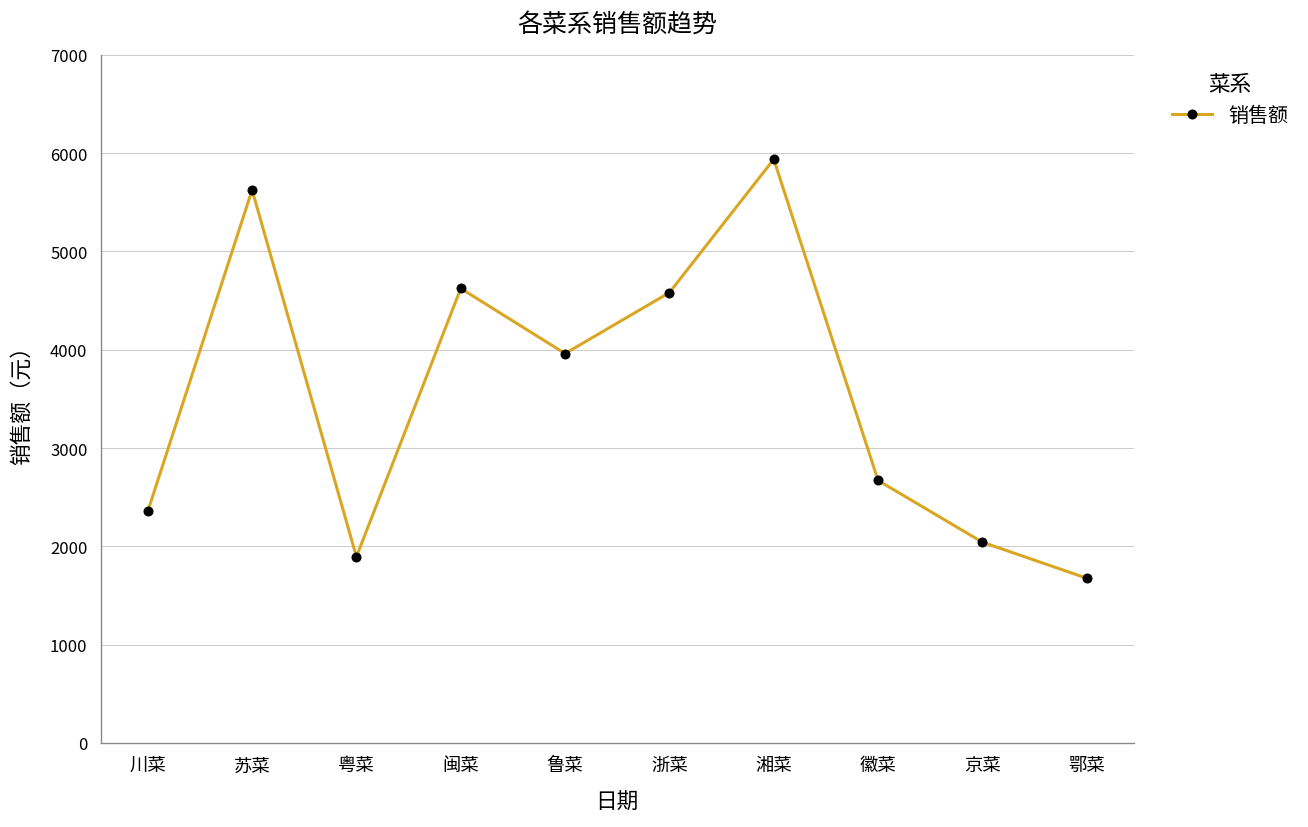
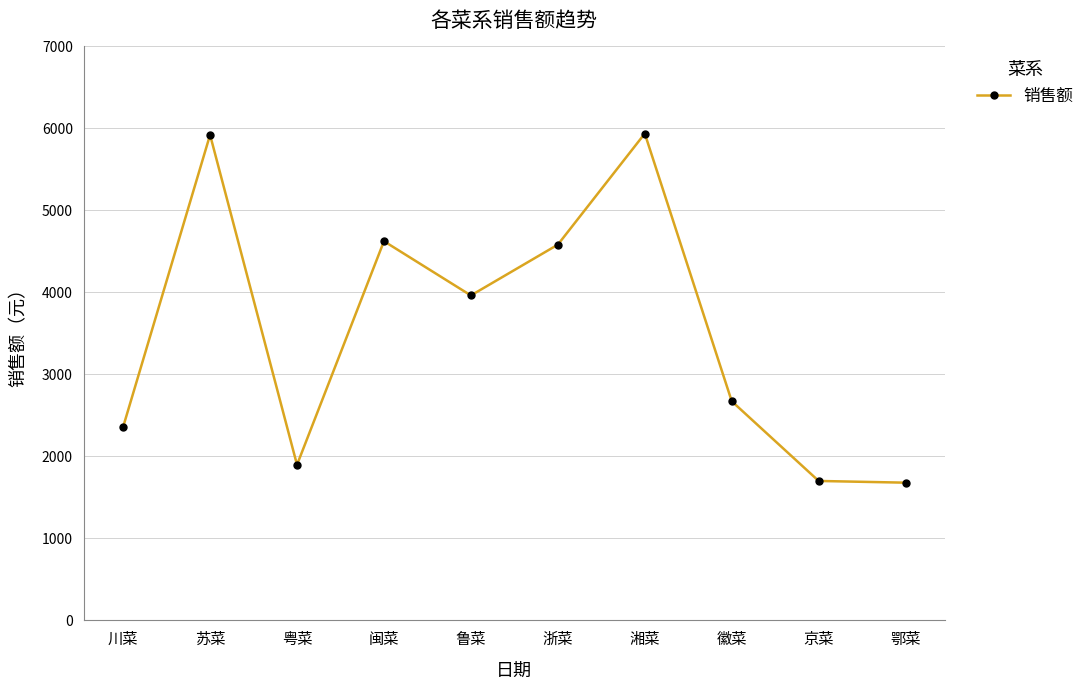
苏菜: 5600 -> 5900
京菜: 2000 -> 1700
